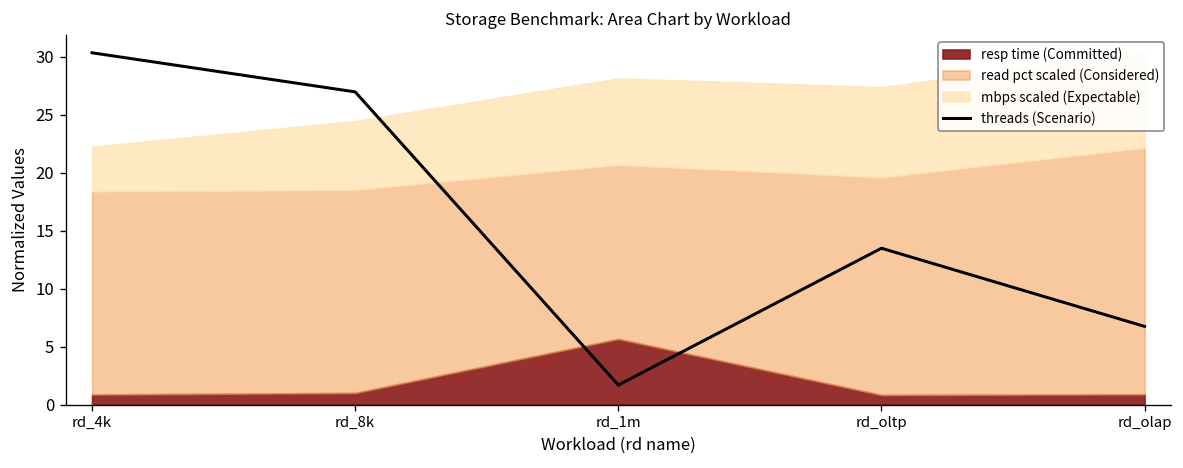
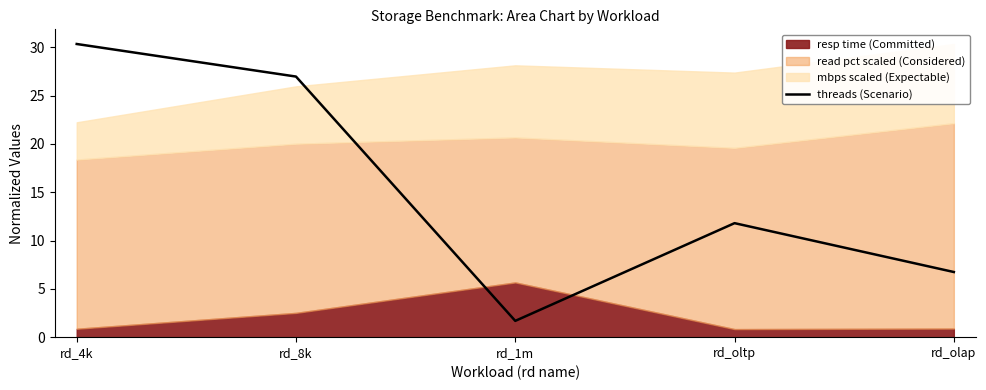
resp time (Committed), rd_8k: 1 -> 3
threads (Scenario), rd_oltp: 13 -> 12
